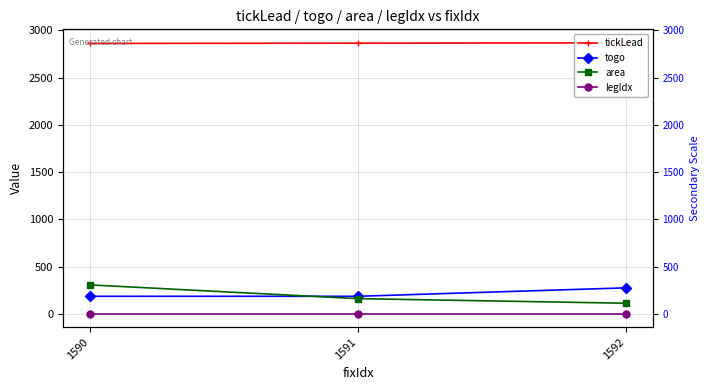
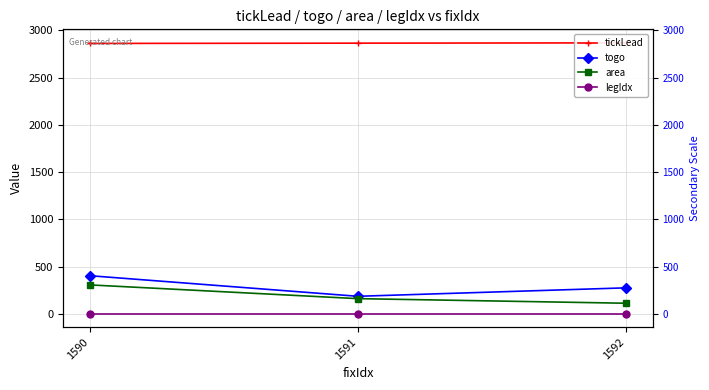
togo, 1590: 200 -> 400
